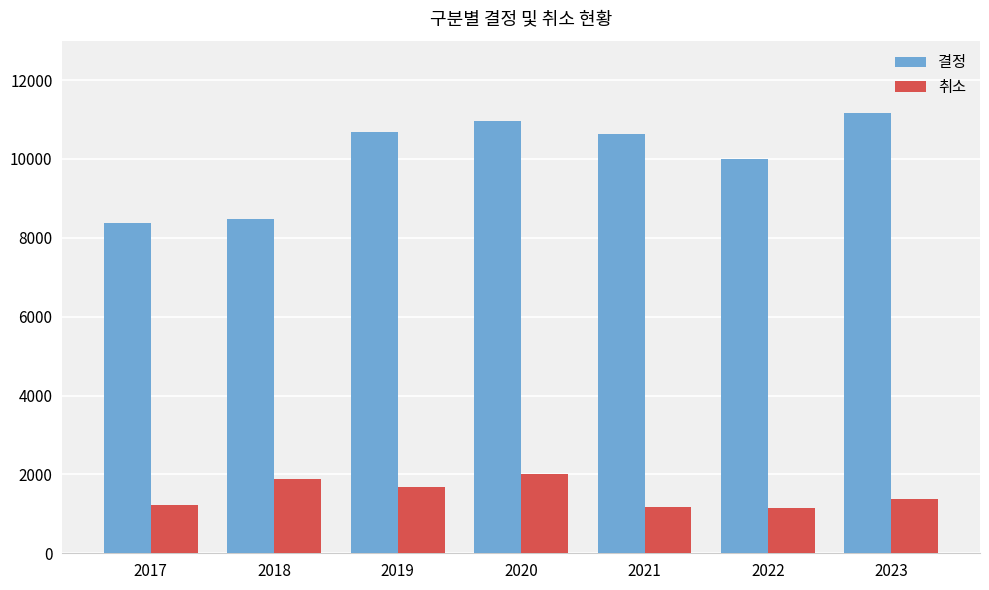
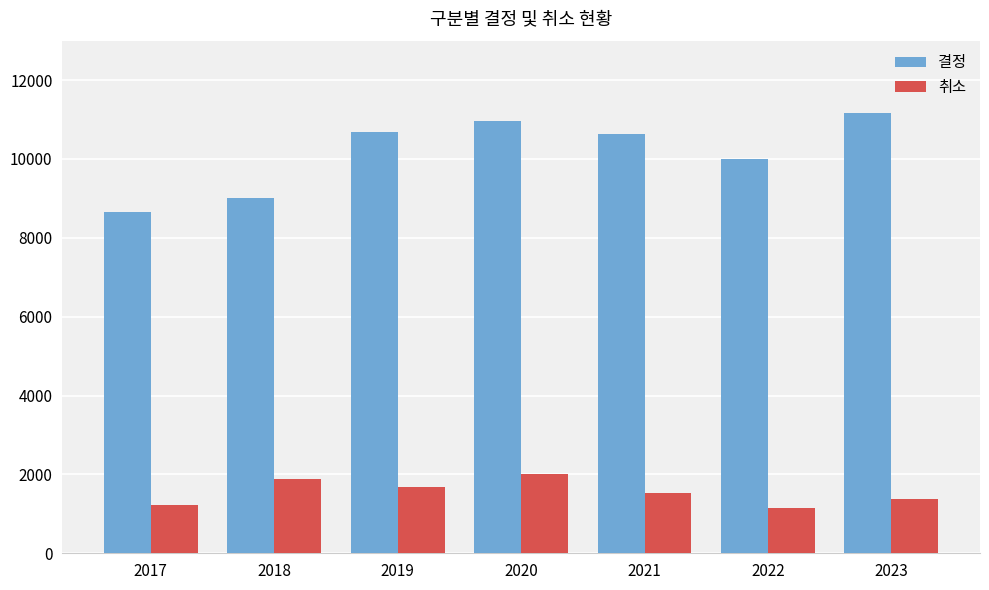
결정, 2017: 8400 -> 8700
결정, 2018: 8500 -> 9000
취소, 2021: 1200 -> 1500
